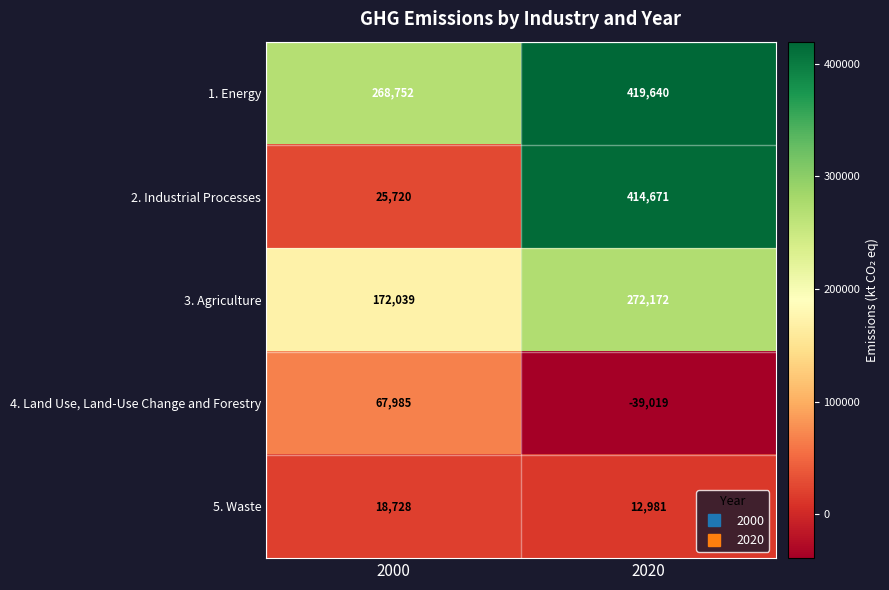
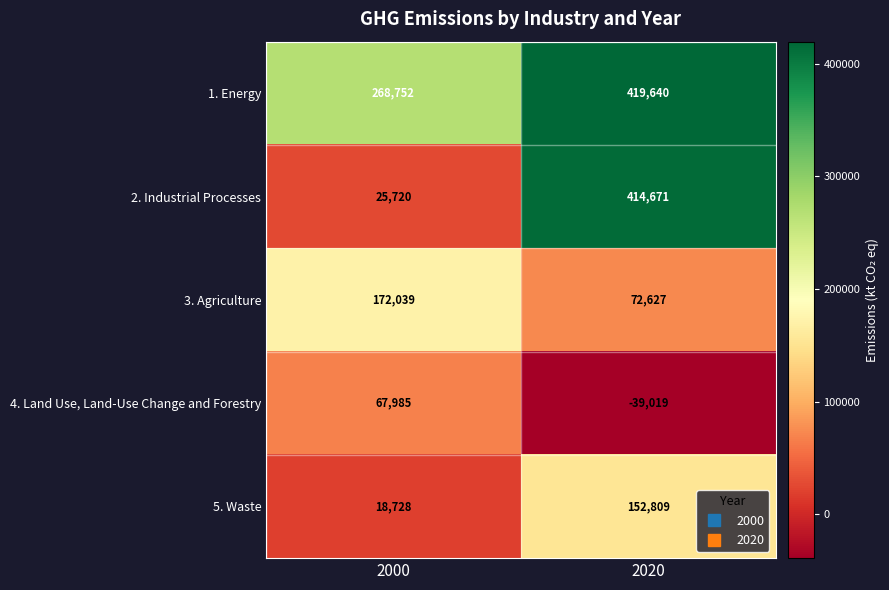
3. Agriculture, 2020: 272,172 -> 72,627
5. Waste, 2020: 12,981 -> 152,809
